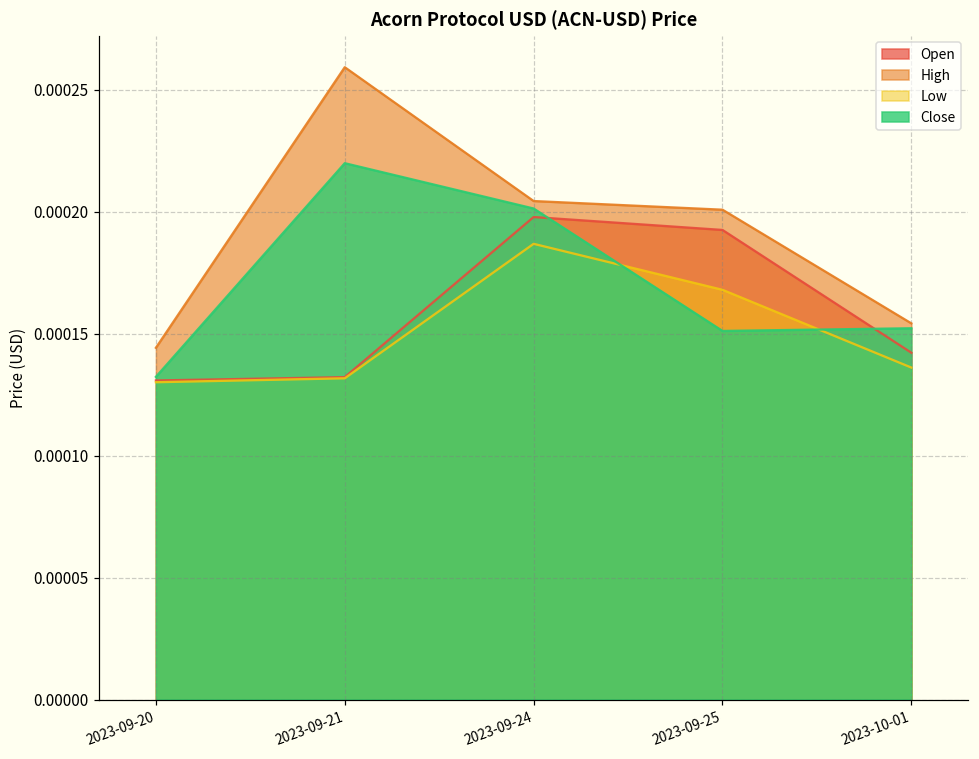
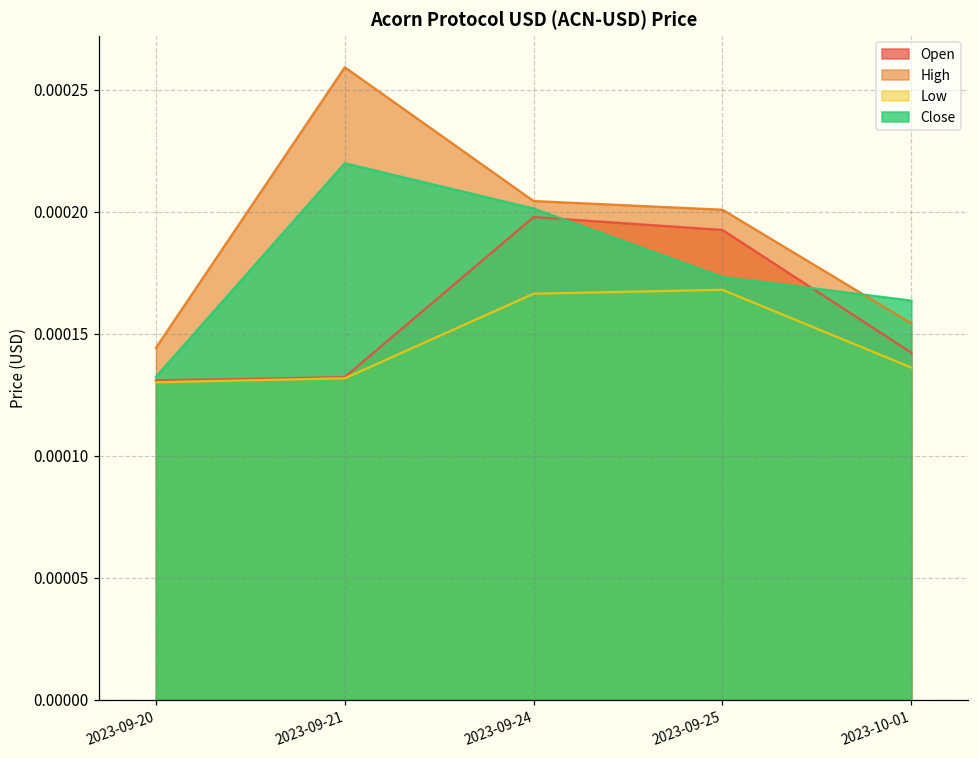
Low, 2023-09-24: 0.000187 -> 0.000166
Close, 2023-09-25: 0.000151 -> 0.000173
Close, 2023-10-01: 0.000152 -> 0.000164
